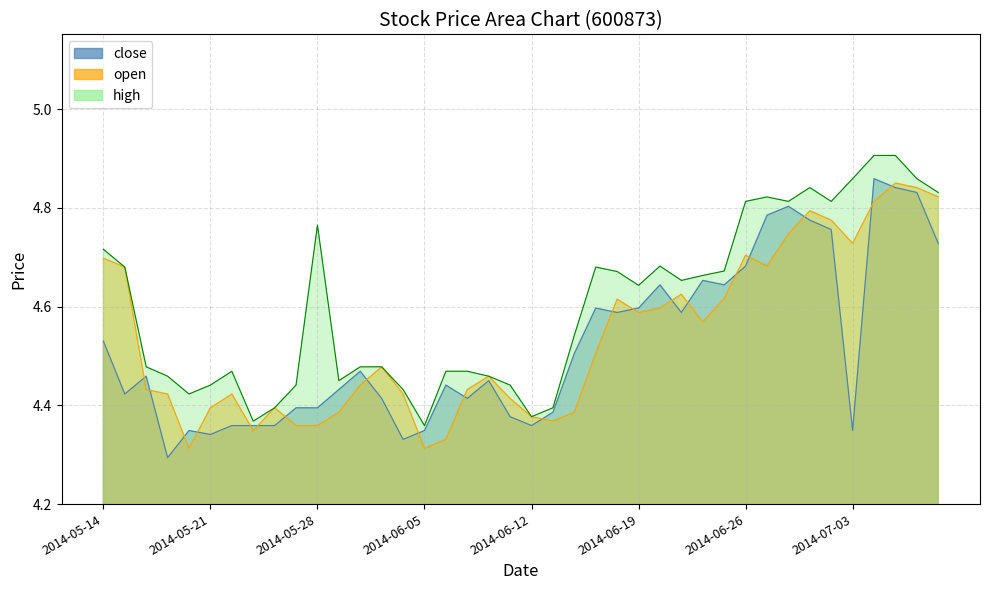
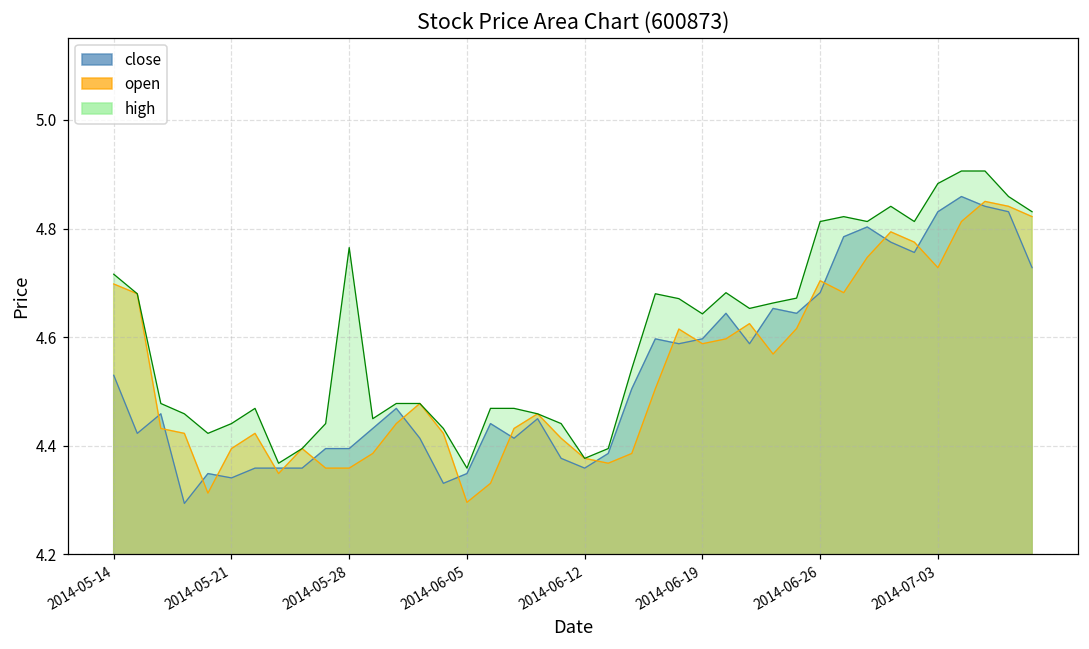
open, 2014-06-05: 4.31 -> 4.30
close, 2014-07-03: 4.35 -> 4.83
high, 2014-07-03: 4.86 -> 4.88
